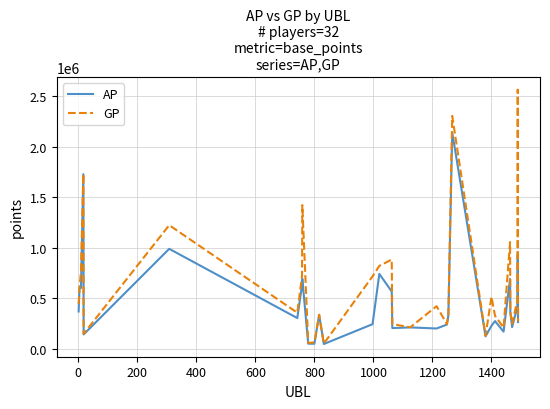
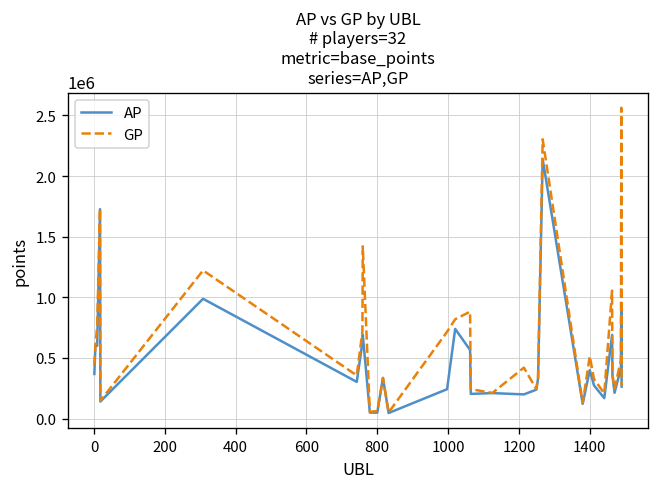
AP, 1400: 230000 -> 400000
